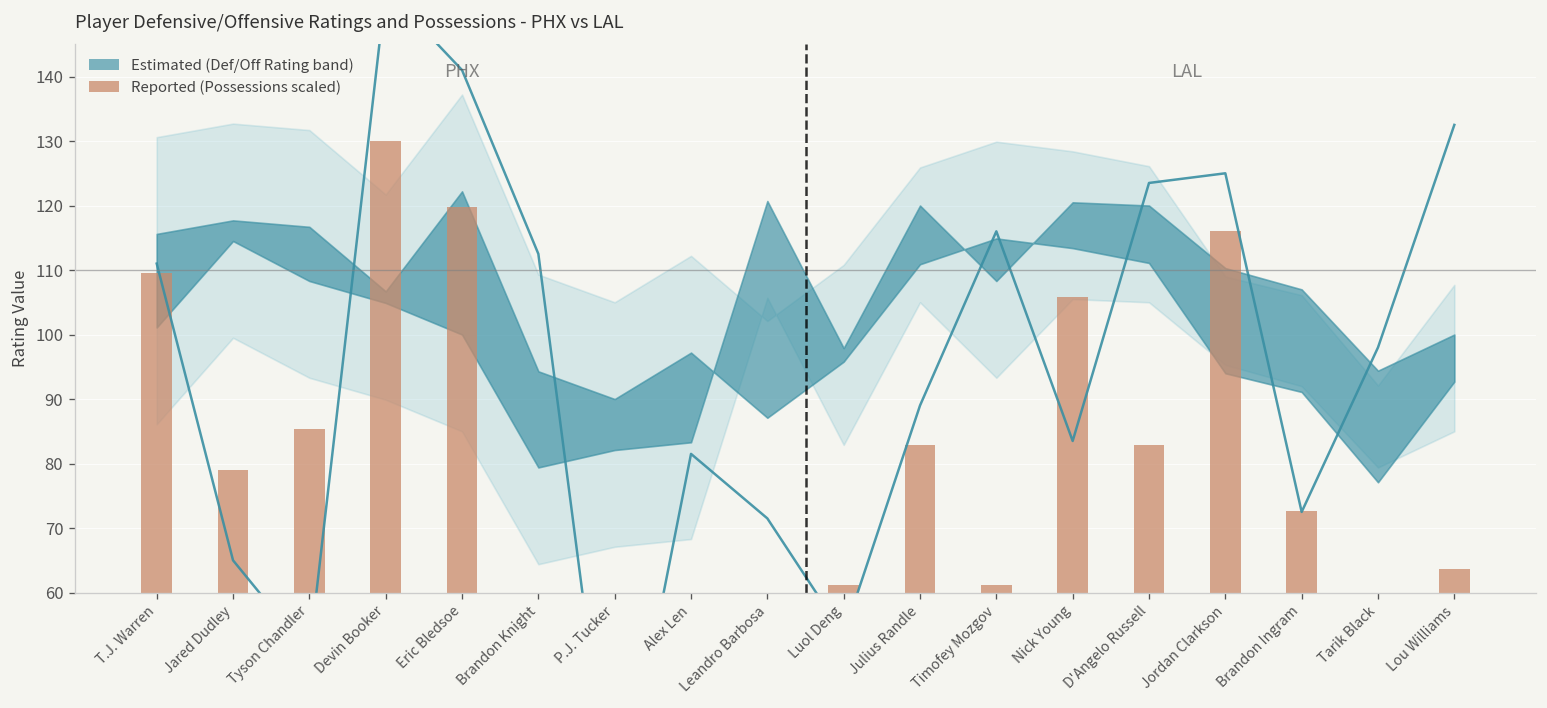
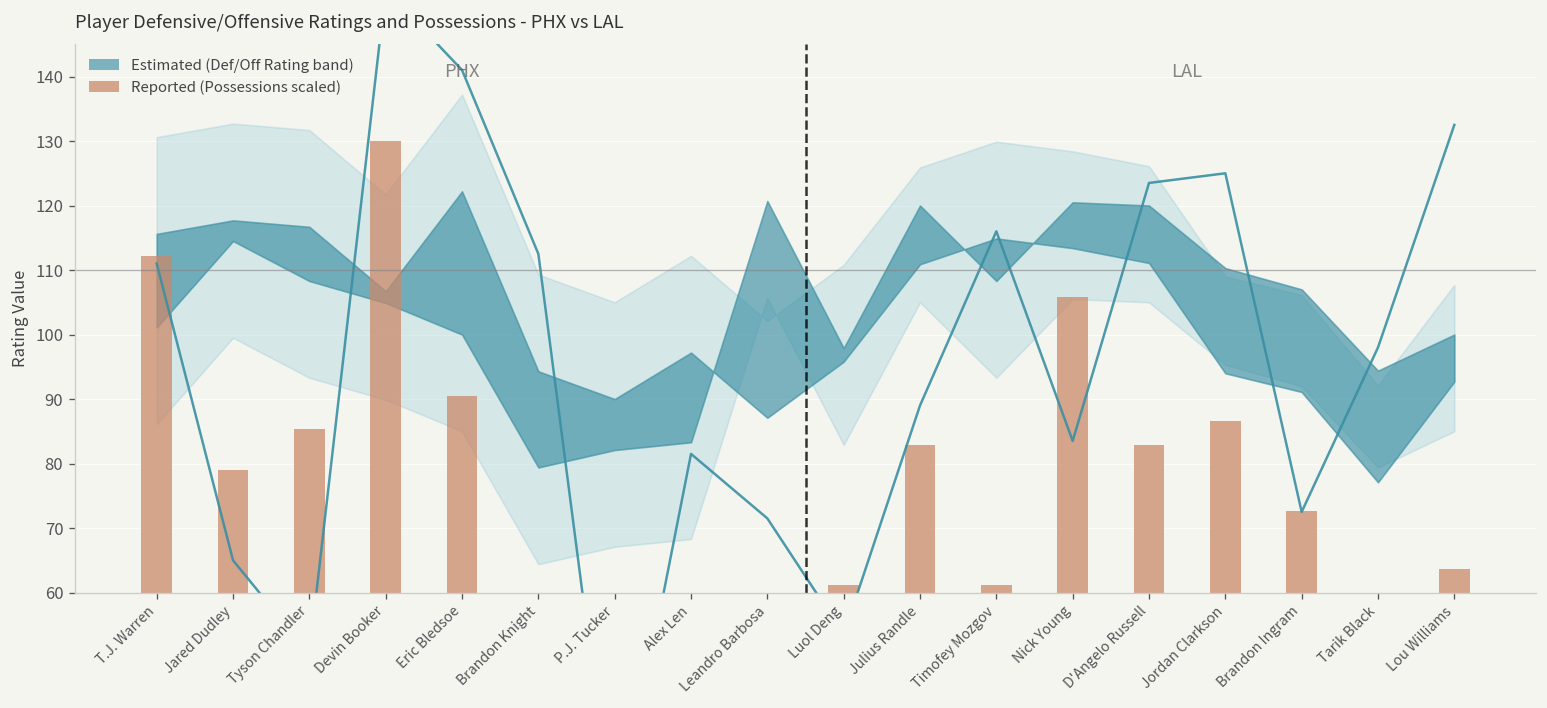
Reported (Possessions scaled), T.J. Warren: 110 -> 112
Reported (Possessions scaled), Eric Bledsoe: 120 -> 90
Reported (Possessions scaled), Jordan Clarkson: 116 -> 87
